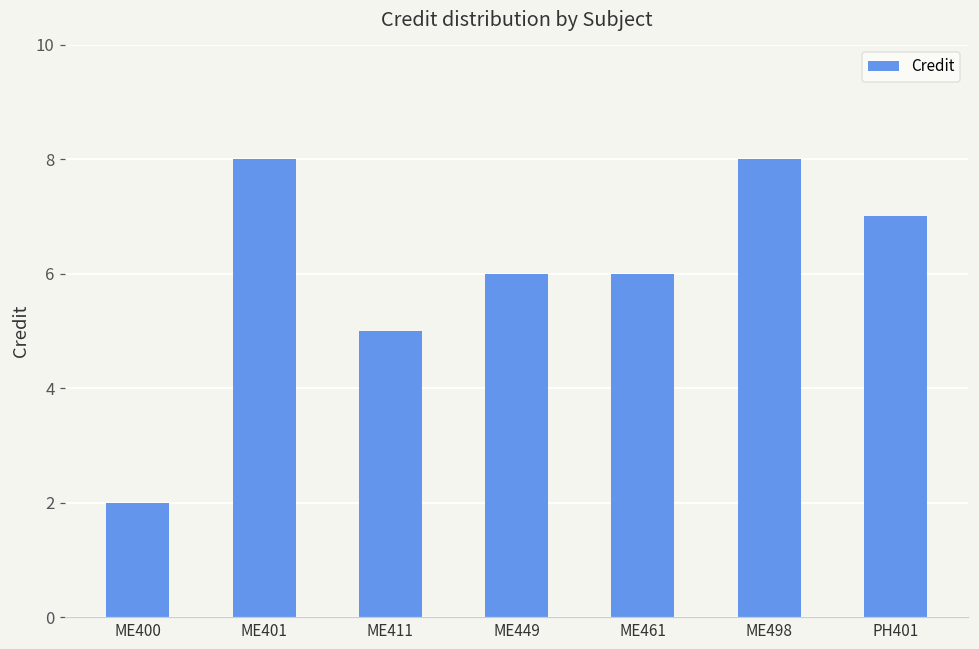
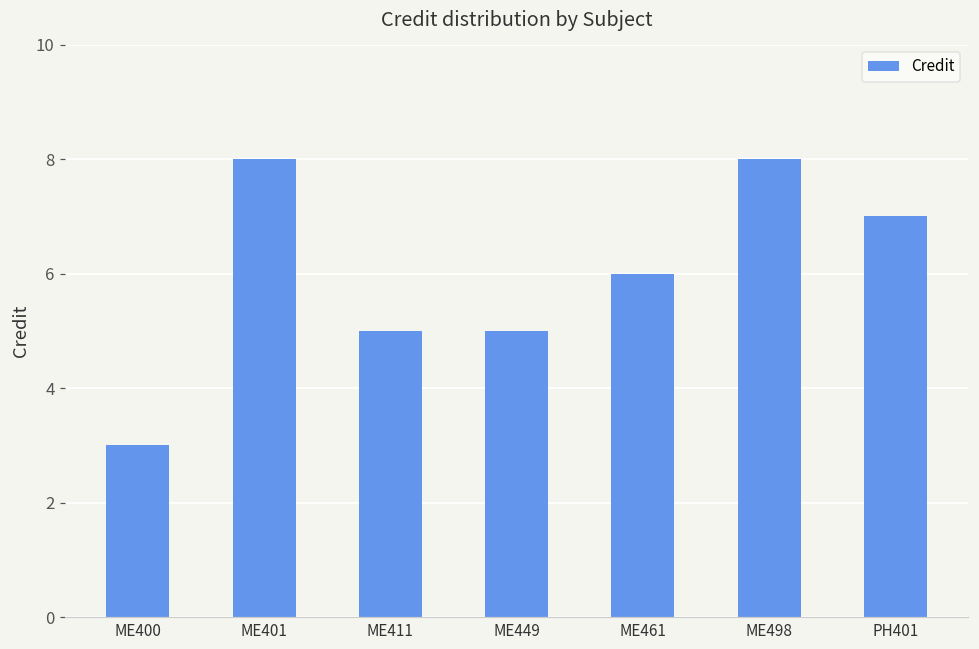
ME400: 2 -> 3
ME449: 6 -> 5
